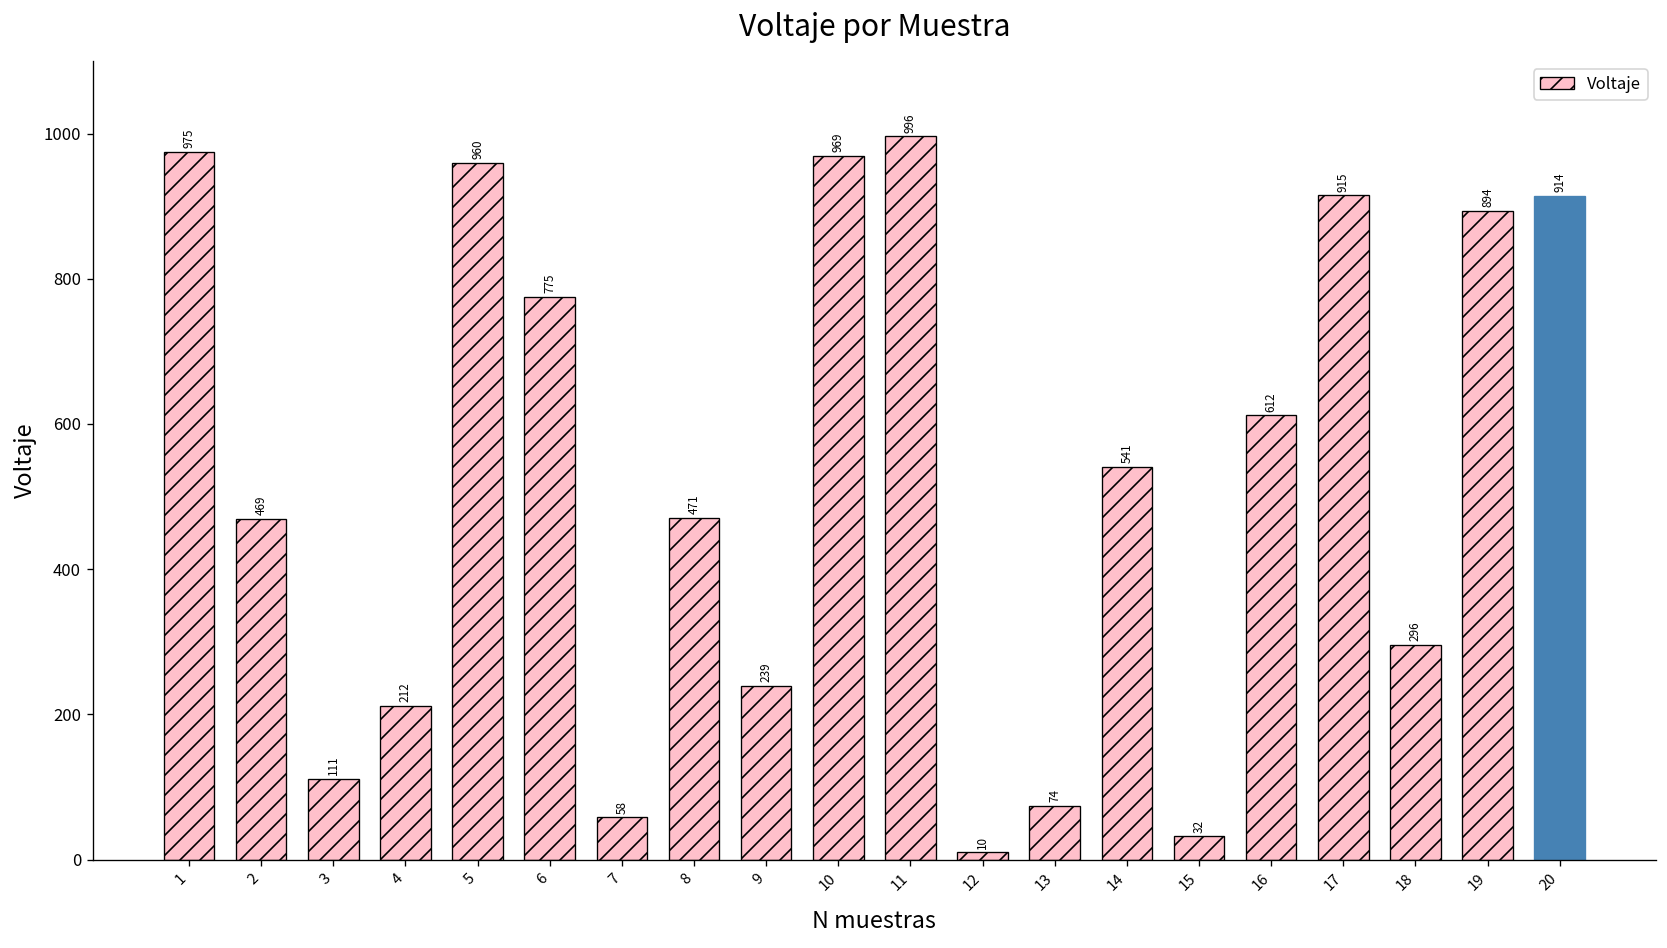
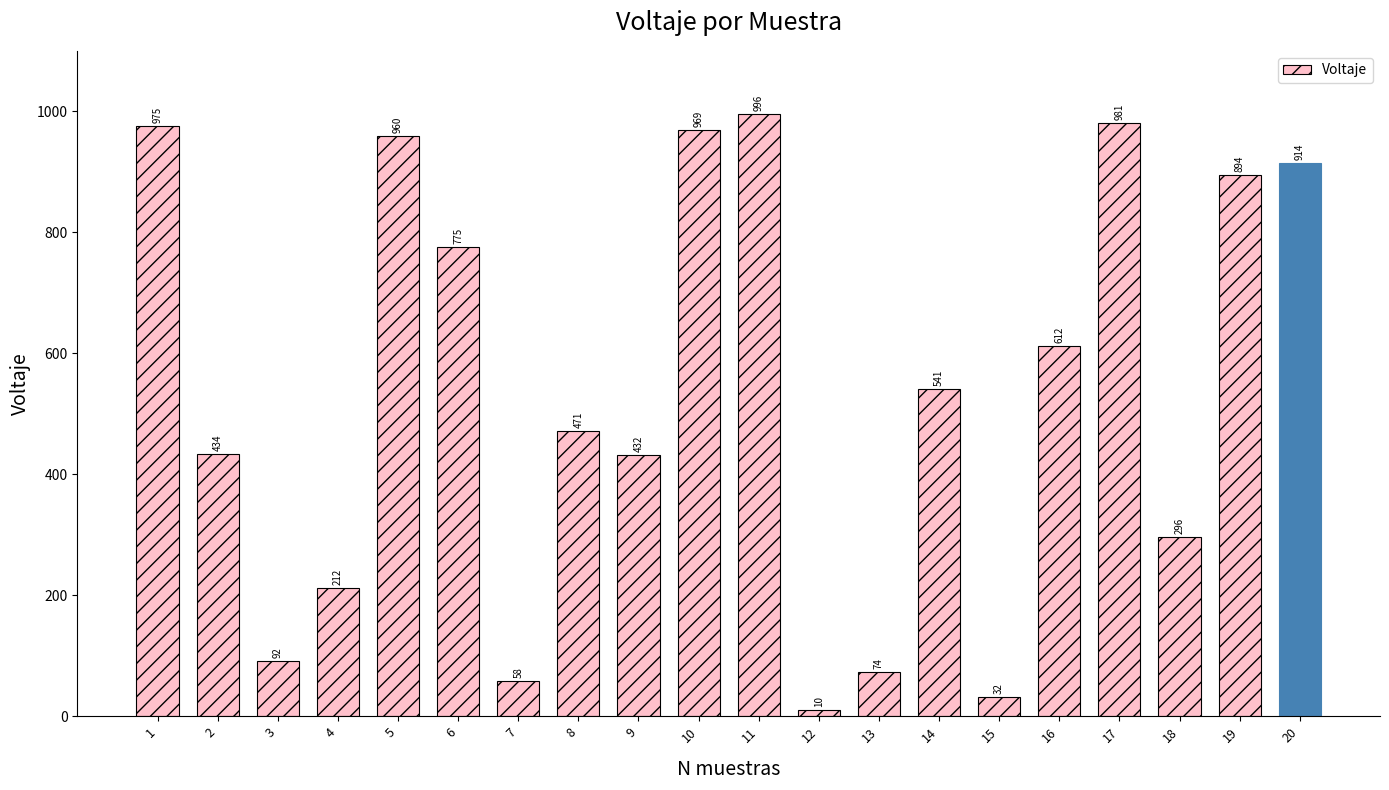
2: 469 -> 434
3: 111 -> 92
9: 239 -> 432
17: 915 -> 981
